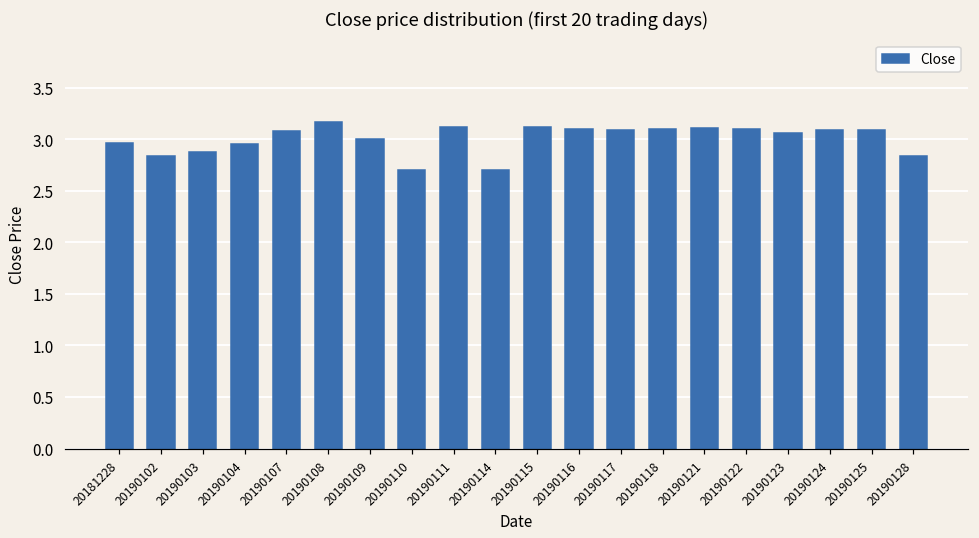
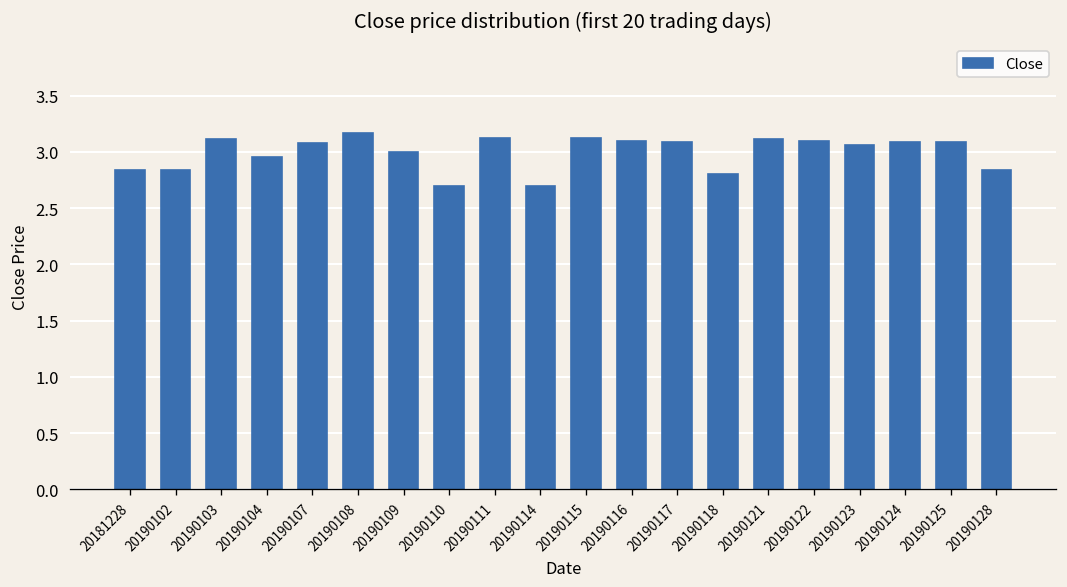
20181228: 3.0 -> 2.8
20190103: 2.9 -> 3.1
20190118: 3.1 -> 2.8
